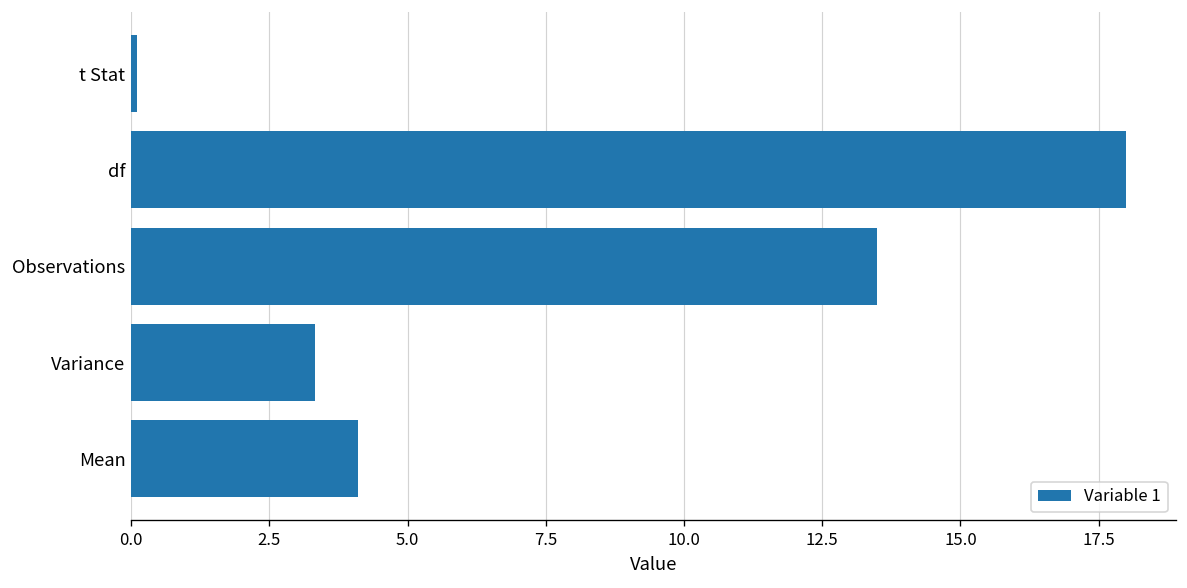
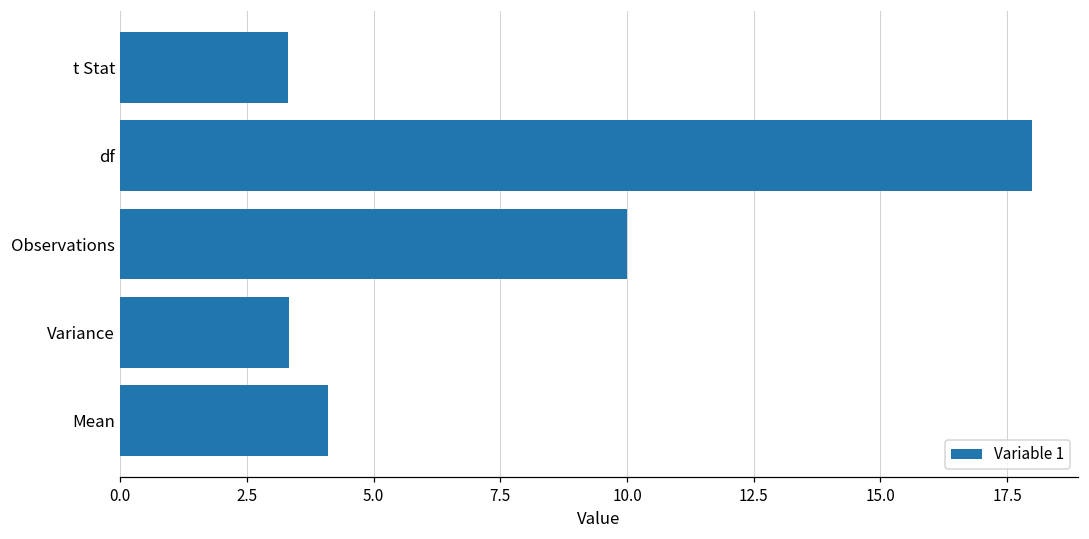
t Stat: 0.1 -> 3.3
Observations: 13.5 -> 10.0
